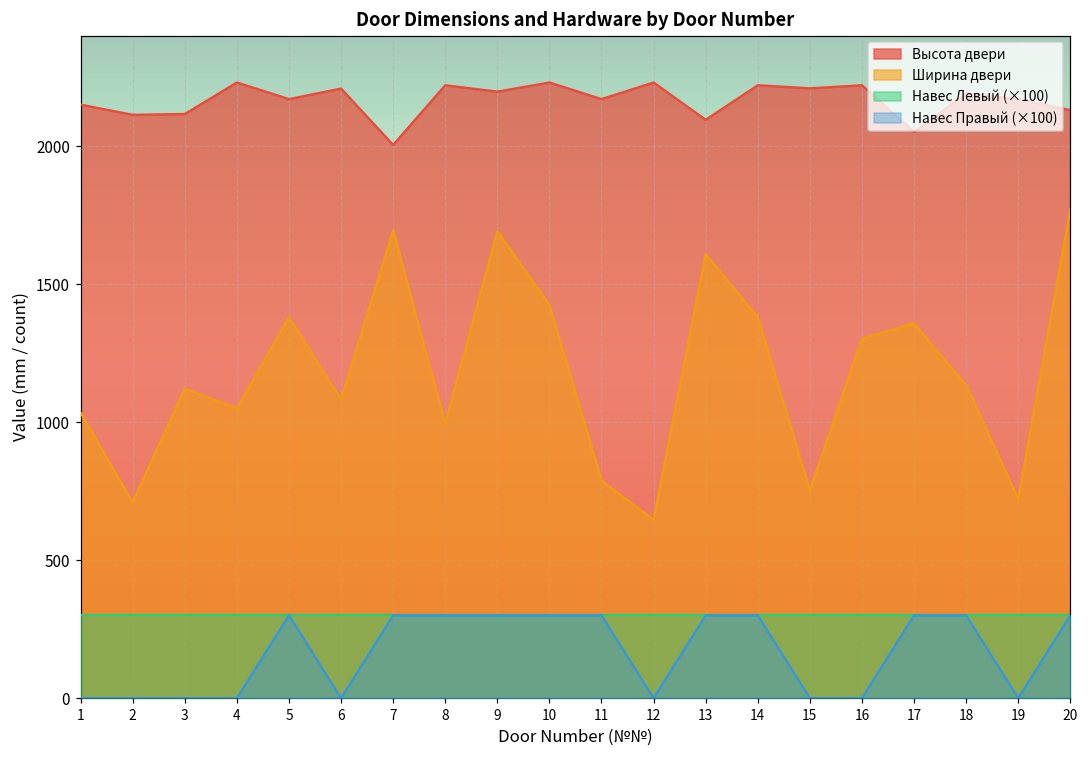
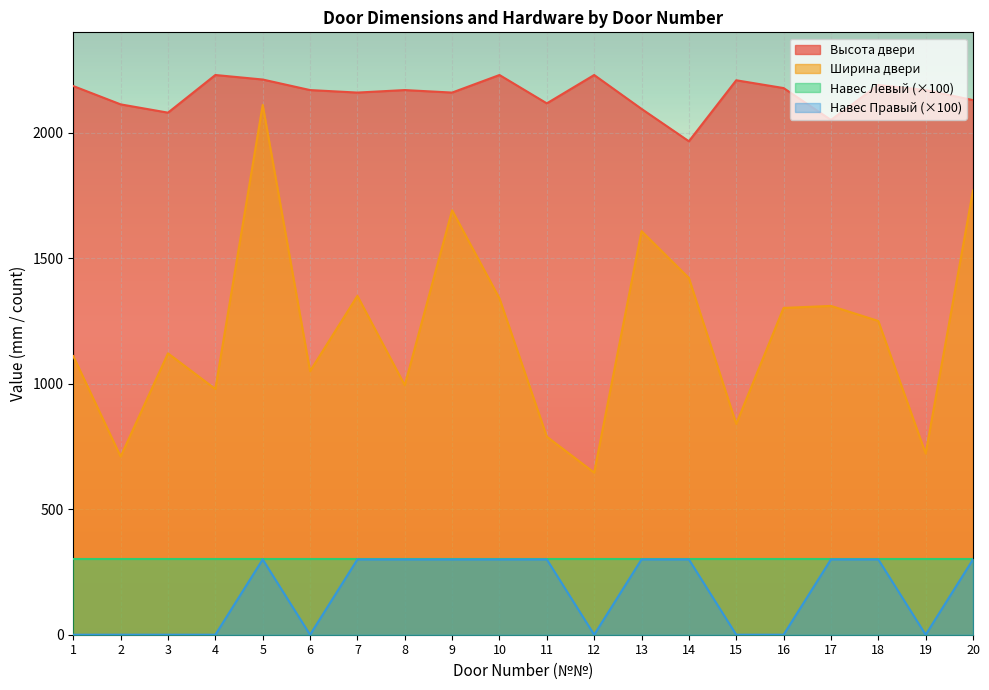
Высота двери, 1: 2150 -> 2190
Ширина двери, 1: 1030 -> 1110
Высота двери, 3: 2120 -> 2080
Ширина двери, 4: 1050 -> 980
Высота двери, 5: 2170 -> 2210
Ширина двери, 5: 1380 -> 2110
Высота двери, 6: 2210 -> 2170
Ширина двери, 6: 1080 -> 1050
Высота двери, 7: 2000 -> 2160
Ширина двери, 7: 1690 -> 1350
Высота двери, 8: 2220 -> 2170
Высота двери, 9: 2200 -> 2160
Ширина двери, 10: 1430 -> 1340
Высота двери, 11: 2170 -> 2120
Высота двери, 14: 2220 -> 1970
Ширина двери, 14: 1380 -> 1420
Ширина двери, 15: 750 -> 840
Высота двери, 16: 2220 -> 2180
Ширина двери, 17: 1360 -> 1310
Ширина двери, 18: 1130 -> 1250
